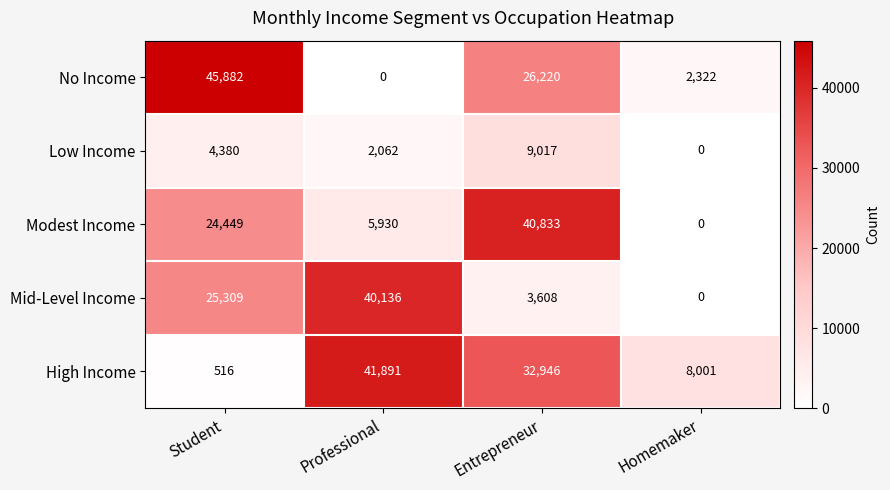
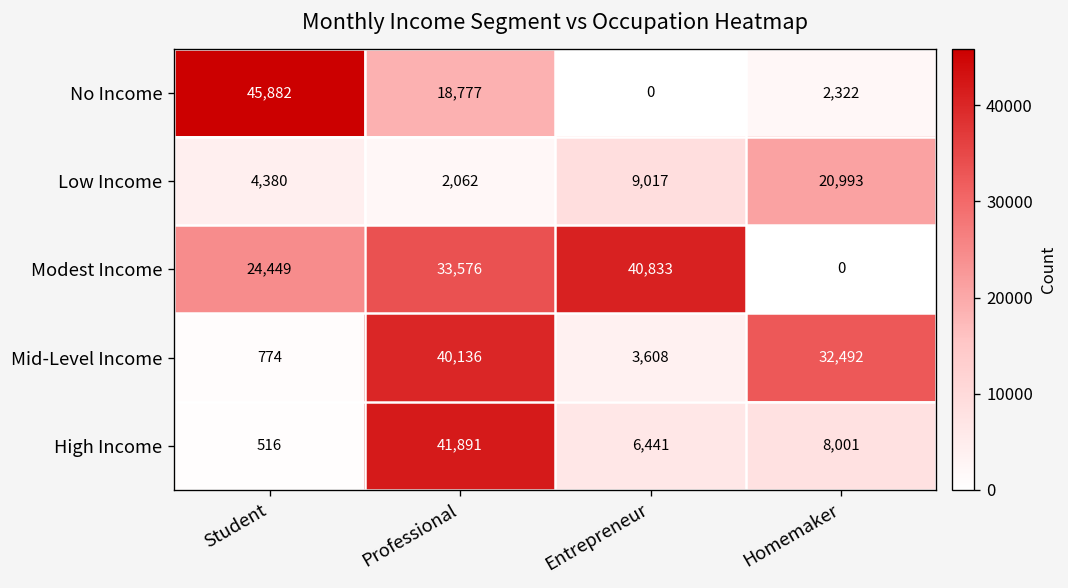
No Income, Professional: 0 -> 18,777
No Income, Entrepreneur: 26,220 -> 0
Low Income, Homemaker: 0 -> 20,993
Modest Income, Professional: 5,930 -> 33,576
Mid-Level Income, Student: 25,309 -> 774
Mid-Level Income, Homemaker: 0 -> 32,492
High Income, Entrepreneur: 32,946 -> 6,441
